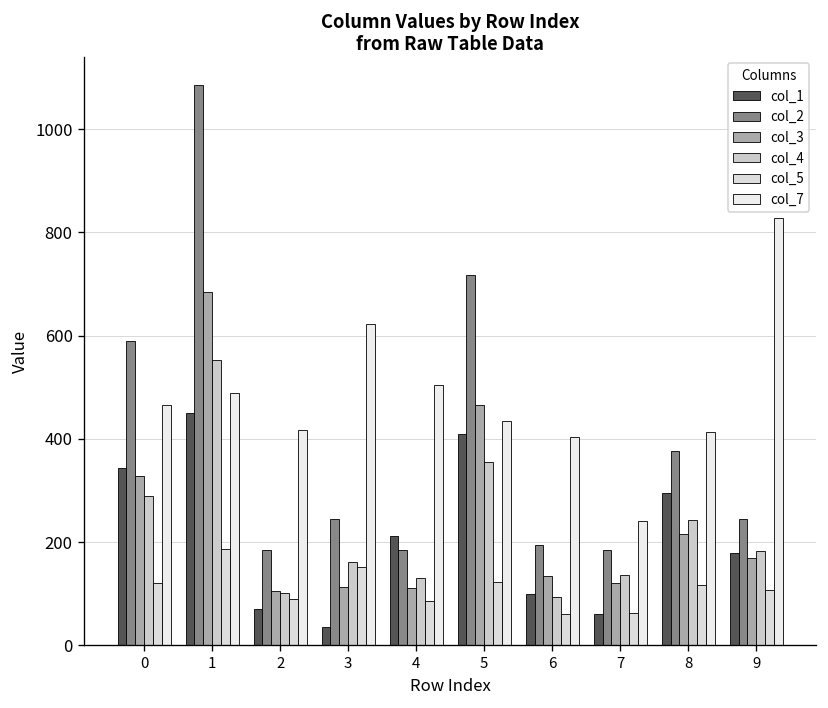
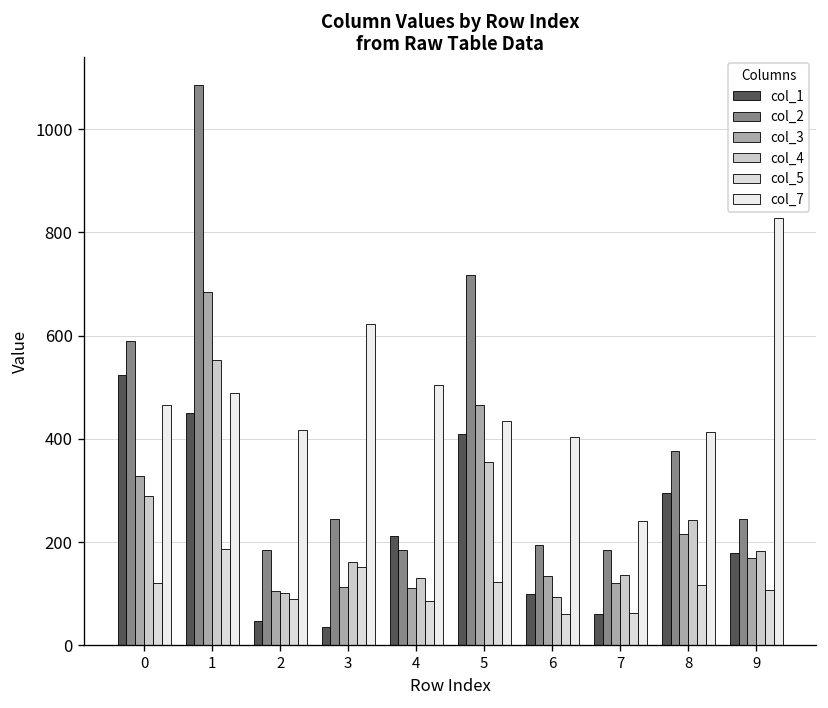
col_1, 0: 340 -> 520
col_1, 2: 70 -> 50
